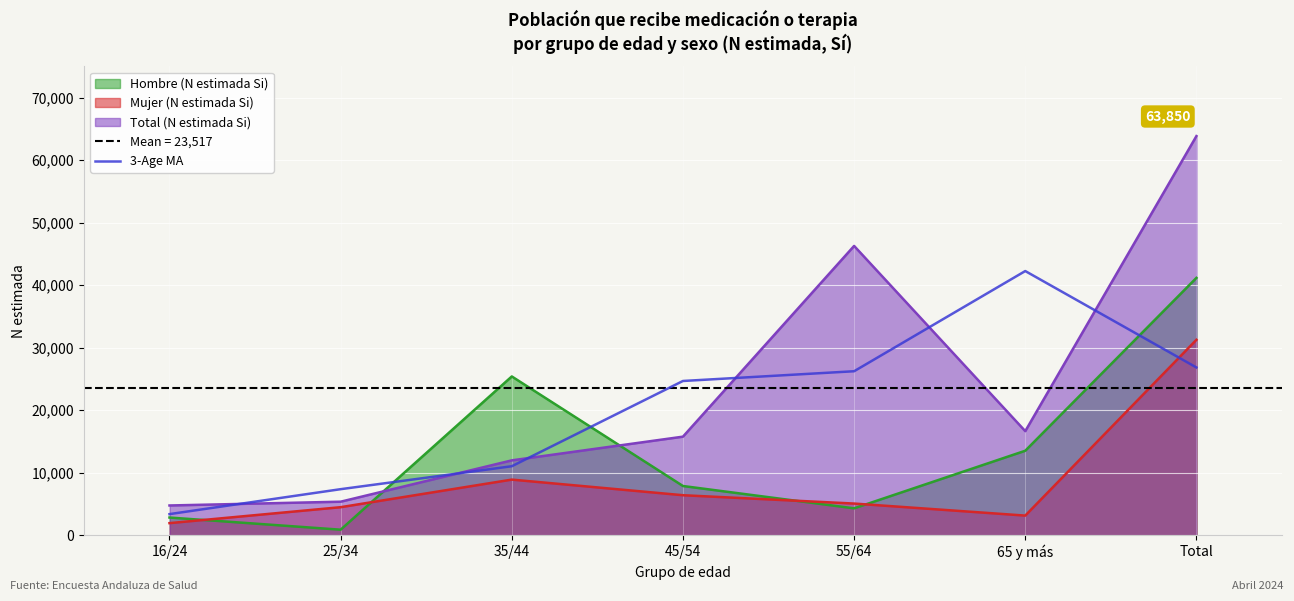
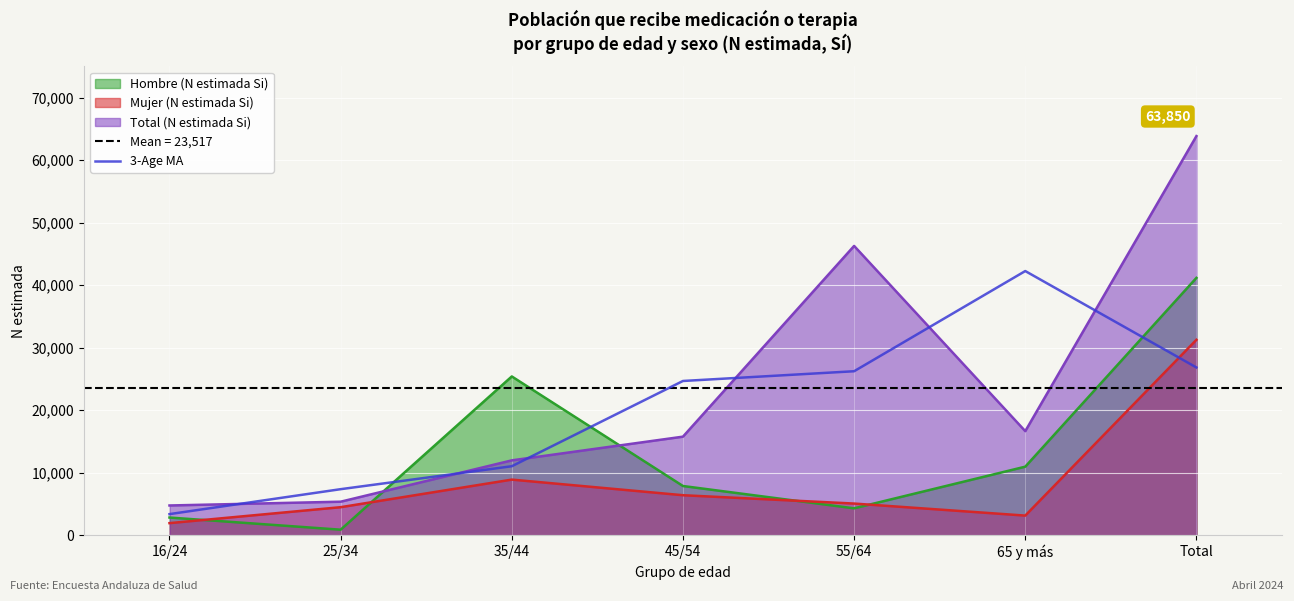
Hombre (N estimada Si), 65 y más: 14,000 -> 11,000
